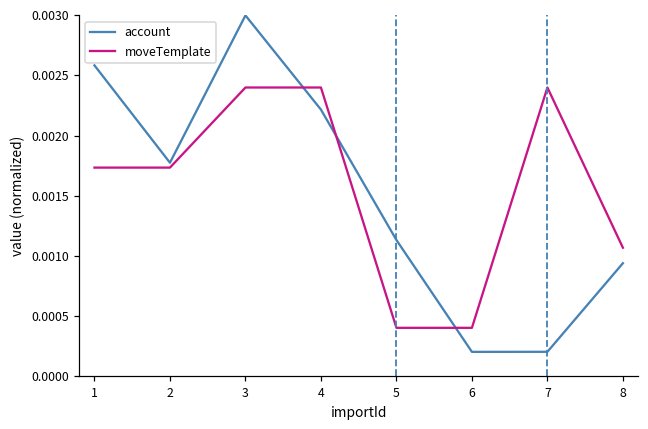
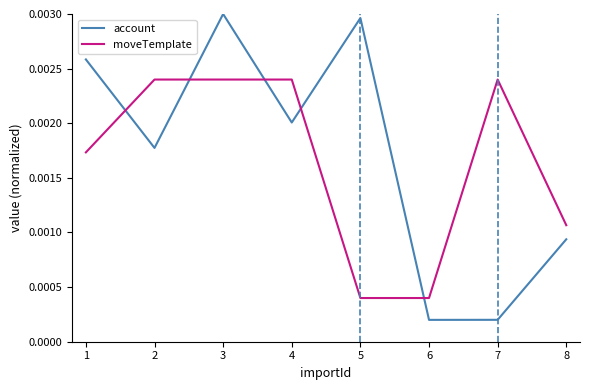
moveTemplate, 2: 0.00173 -> 0.00240
account, 4: 0.00222 -> 0.00201
account, 5: 0.00113 -> 0.00296
